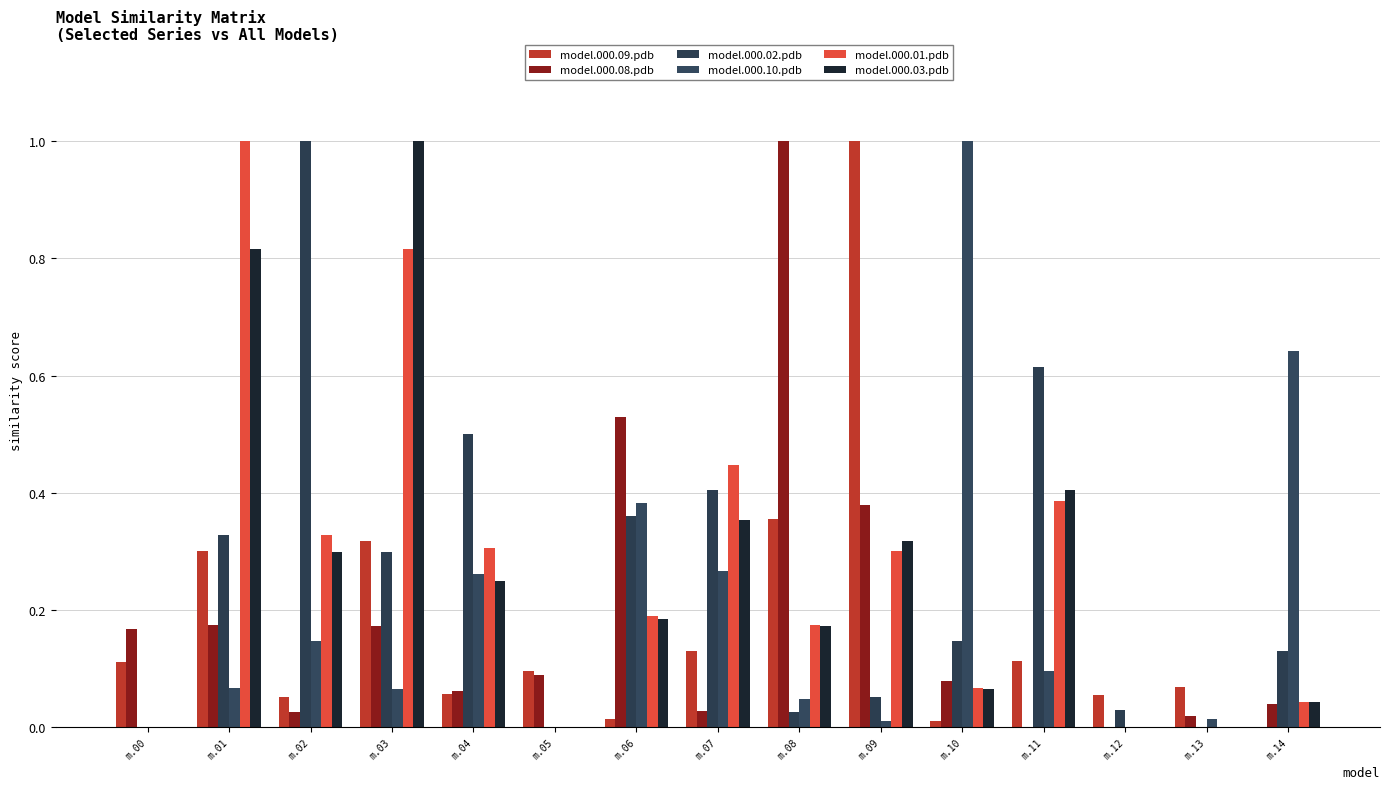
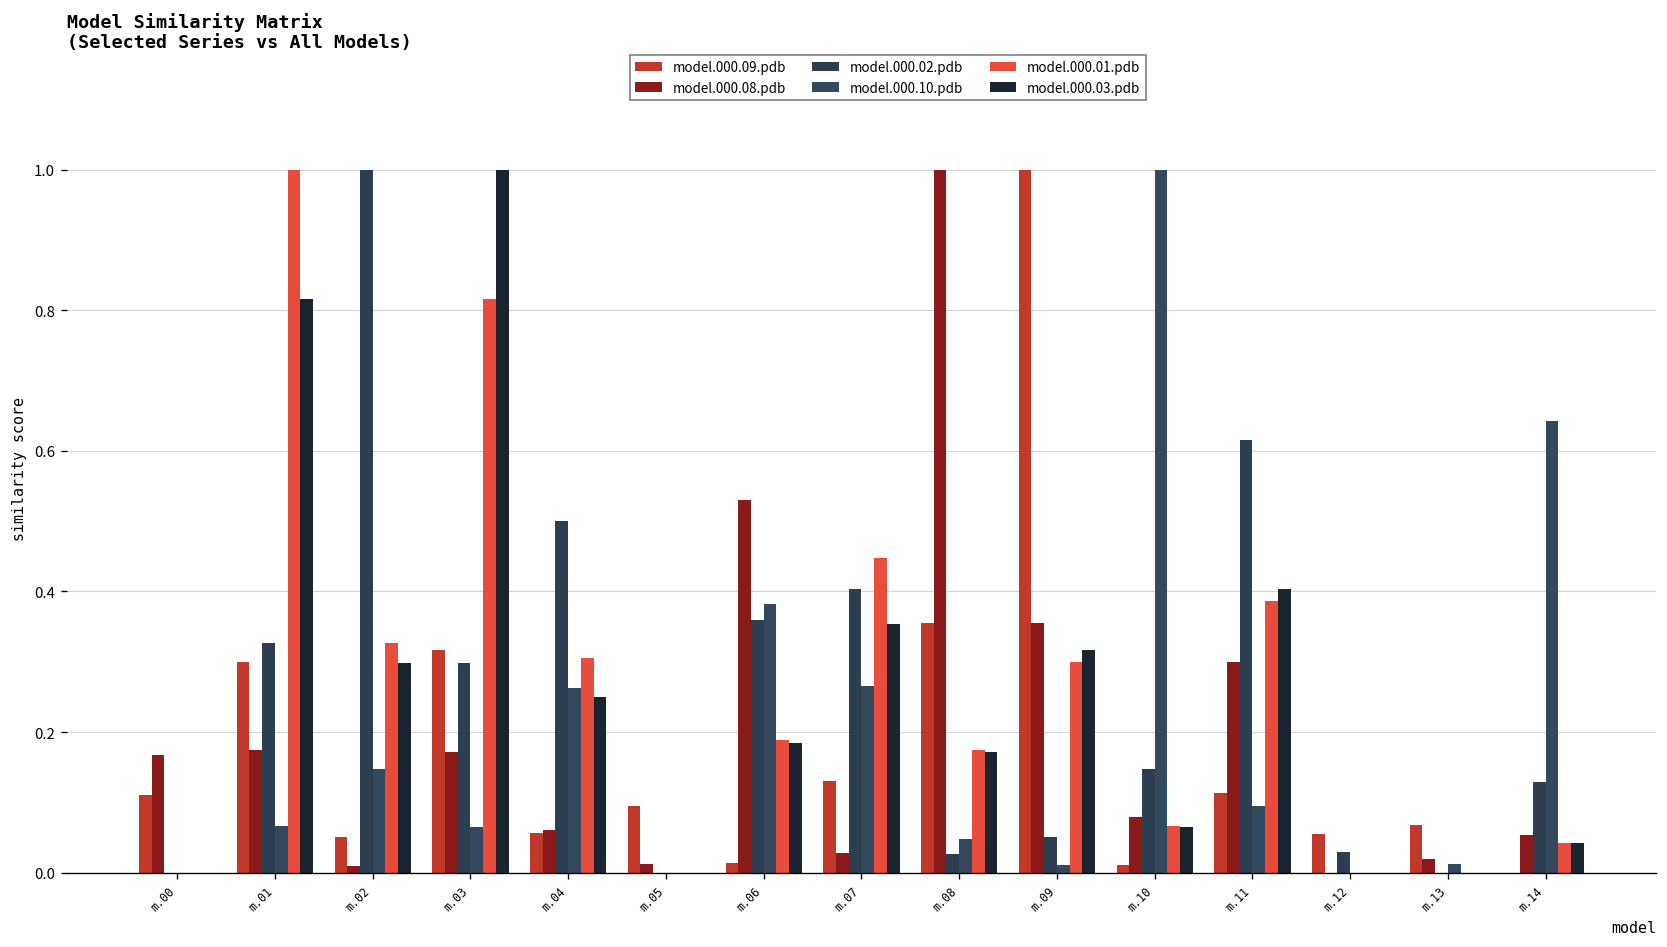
model.000.08.pdb, m.02: 0.03 -> 0.01
model.000.08.pdb, m.05: 0.09 -> 0.01
model.000.08.pdb, m.09: 0.38 -> 0.36
model.000.08.pdb, m.11: 0.0 -> 0.3
model.000.08.pdb, m.14: 0.04 -> 0.05
